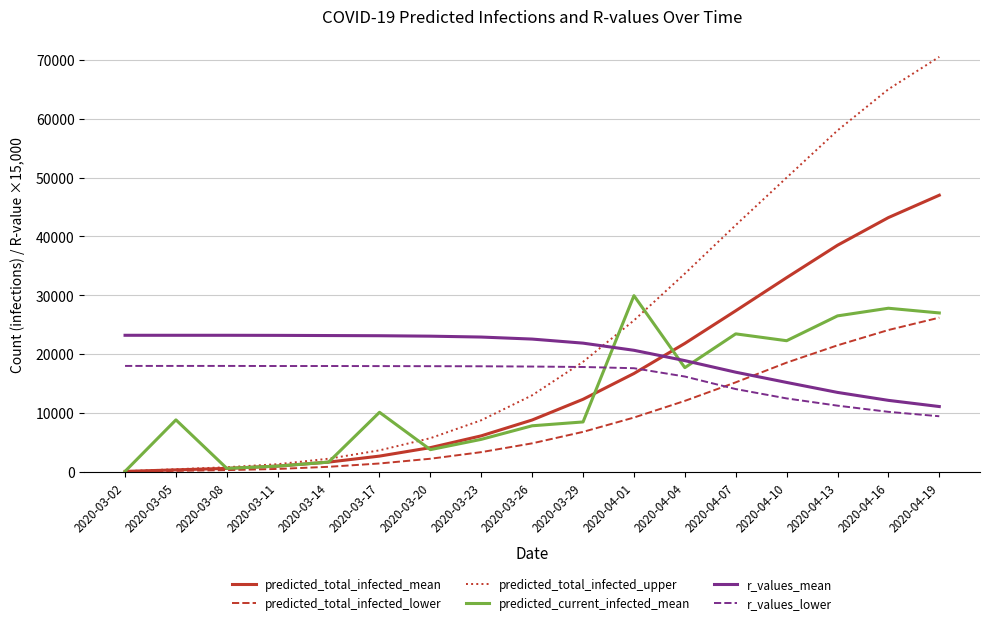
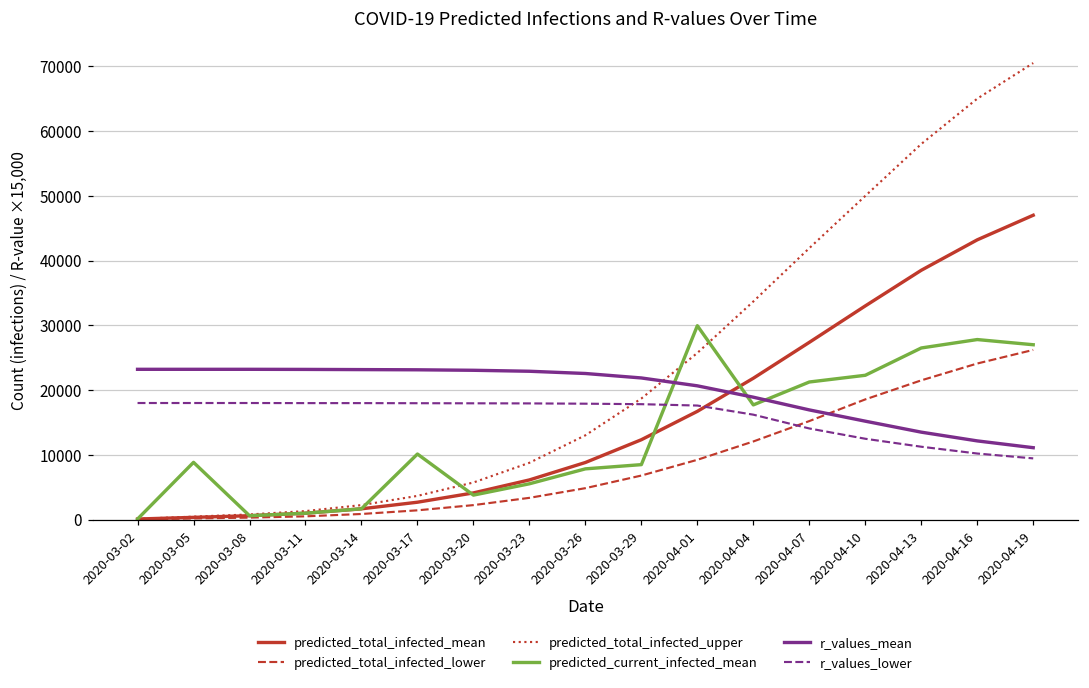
predicted_current_infected_mean, 2020-04-07: 23000 -> 21000
